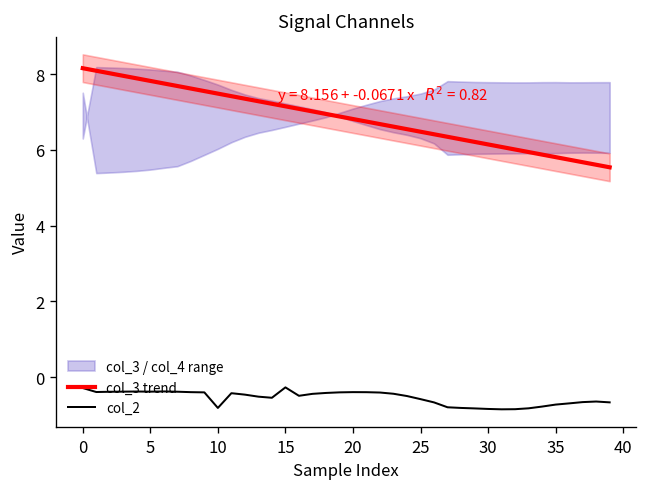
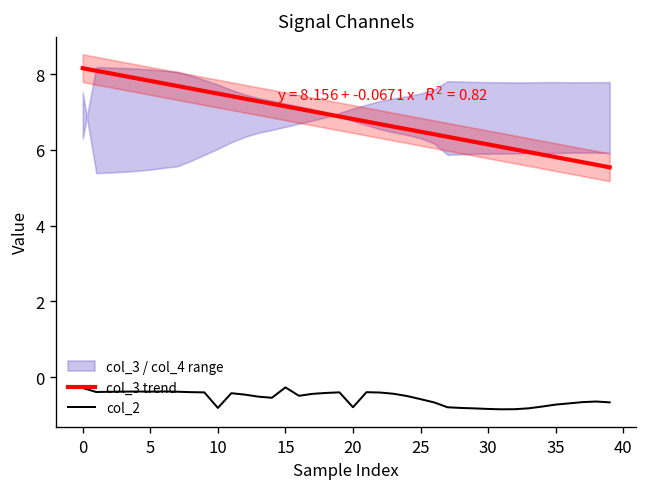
col_2, 20: -0.4 -> -0.8
